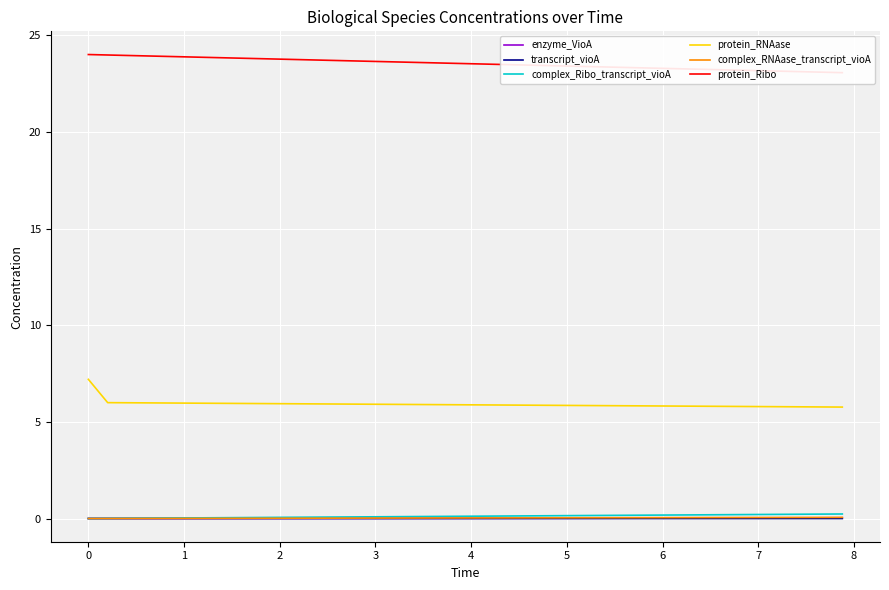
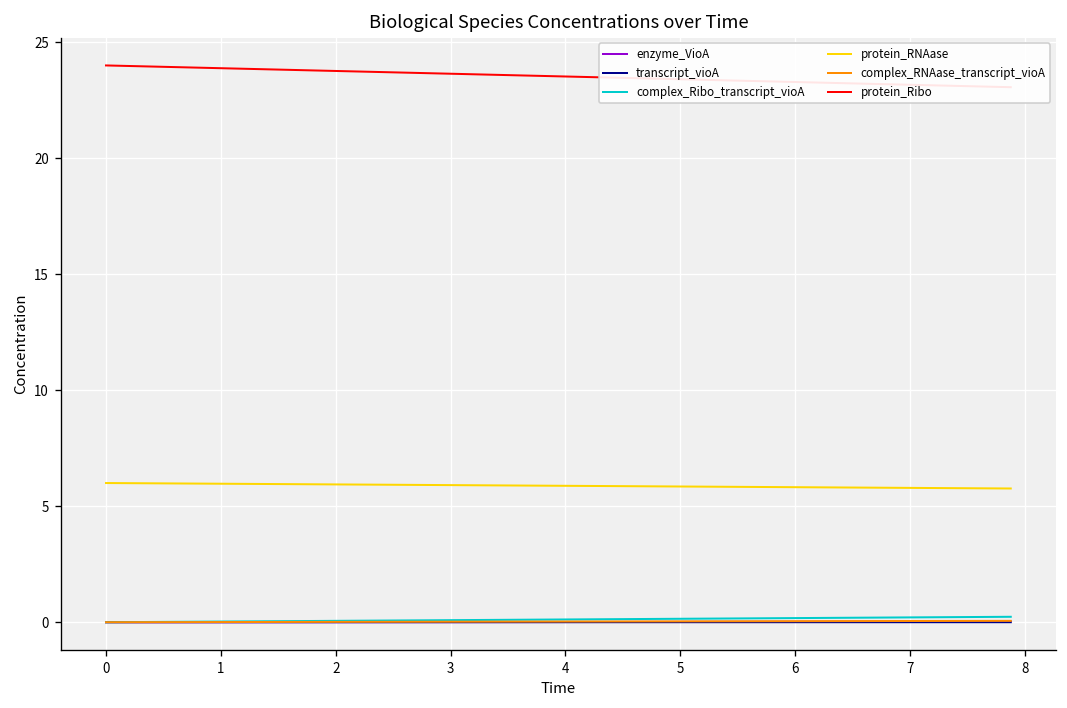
protein_RNAase, 0: 7.2 -> 6.0
